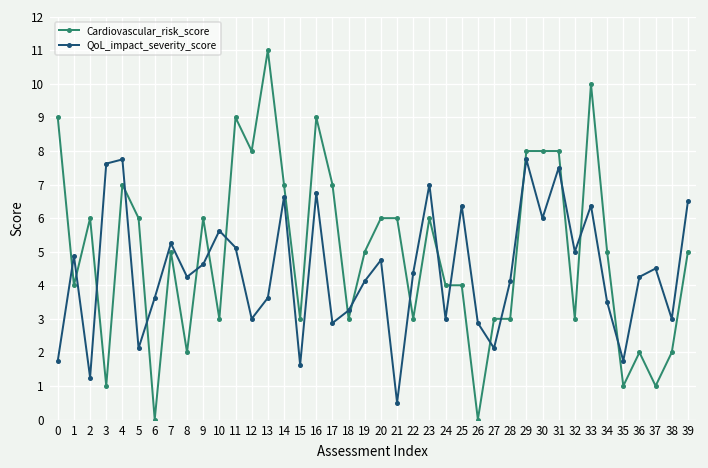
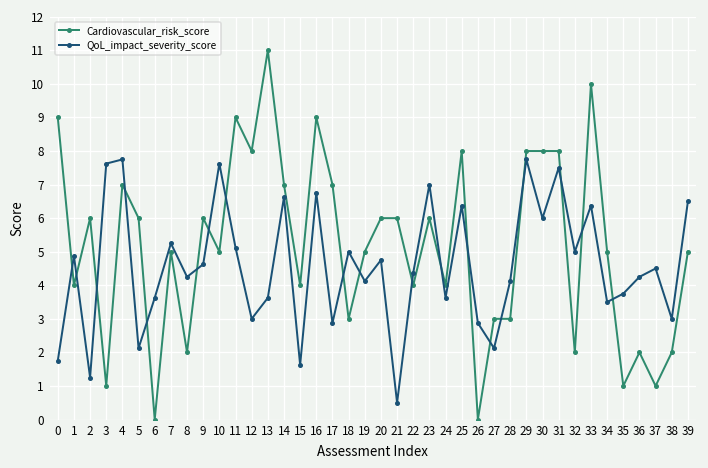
Cardiovascular_risk_score, 10: 3 -> 5
QoL_impact_severity_score, 10: 5.6 -> 7.6
Cardiovascular_risk_score, 15: 3 -> 4
QoL_impact_severity_score, 18: 3.3 -> 5.0
Cardiovascular_risk_score, 22: 3 -> 4
QoL_impact_severity_score, 24: 3.0 -> 3.6
Cardiovascular_risk_score, 25: 4 -> 8
Cardiovascular_risk_score, 32: 3 -> 2
QoL_impact_severity_score, 35: 1.8 -> 3.8
